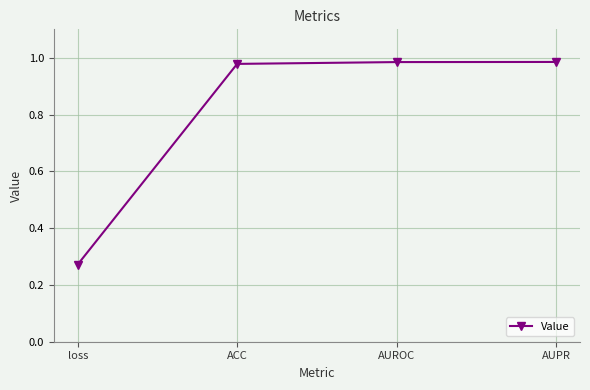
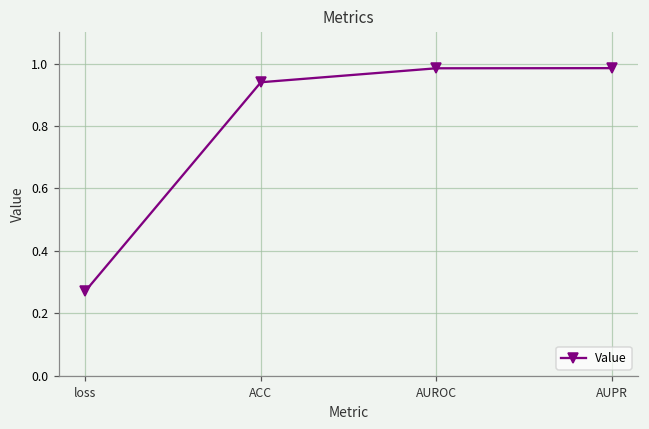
ACC: 0.98 -> 0.94
